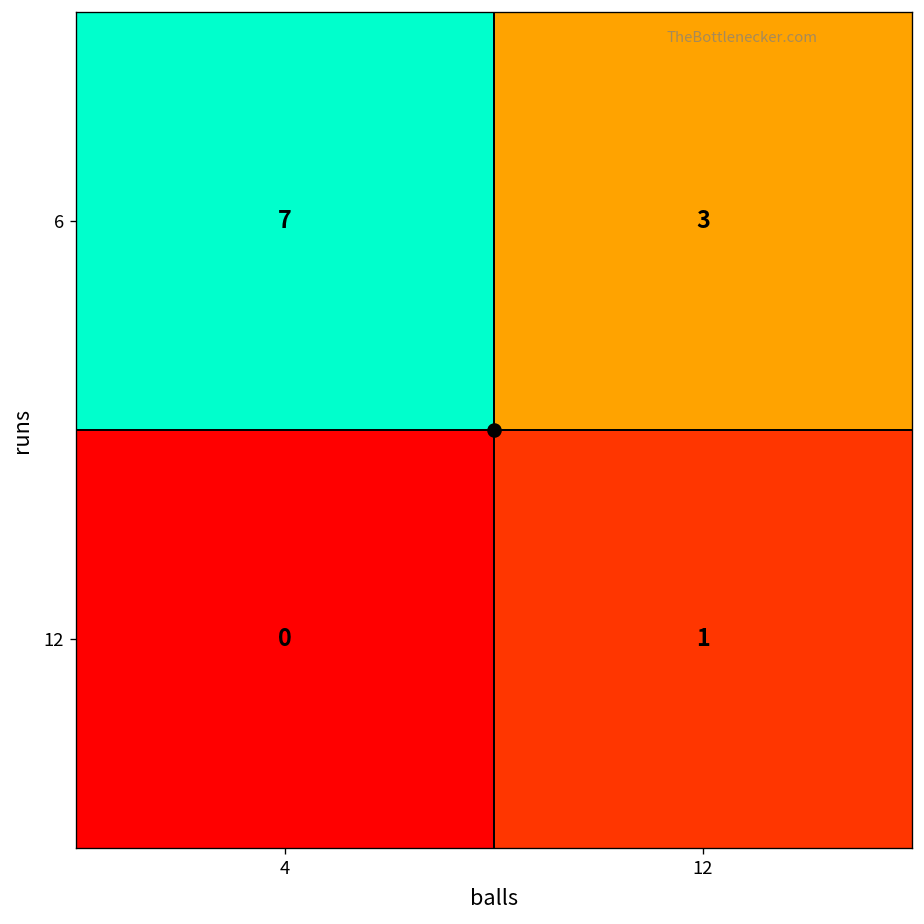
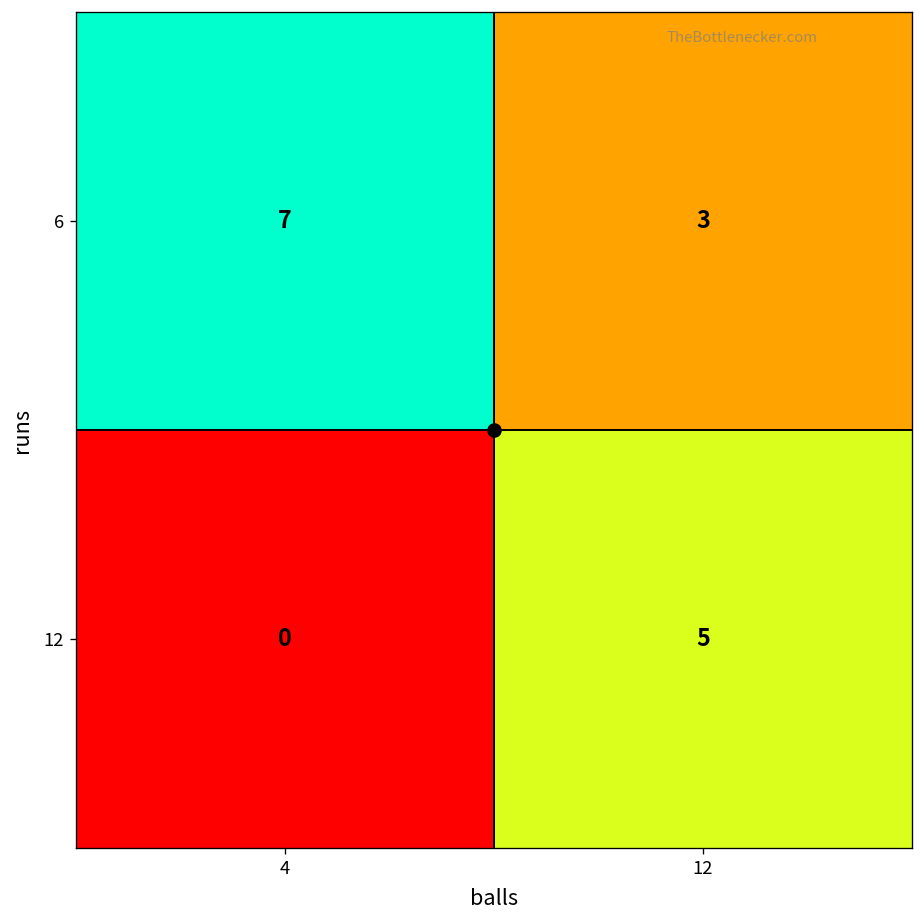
12, 12: 1 -> 5
